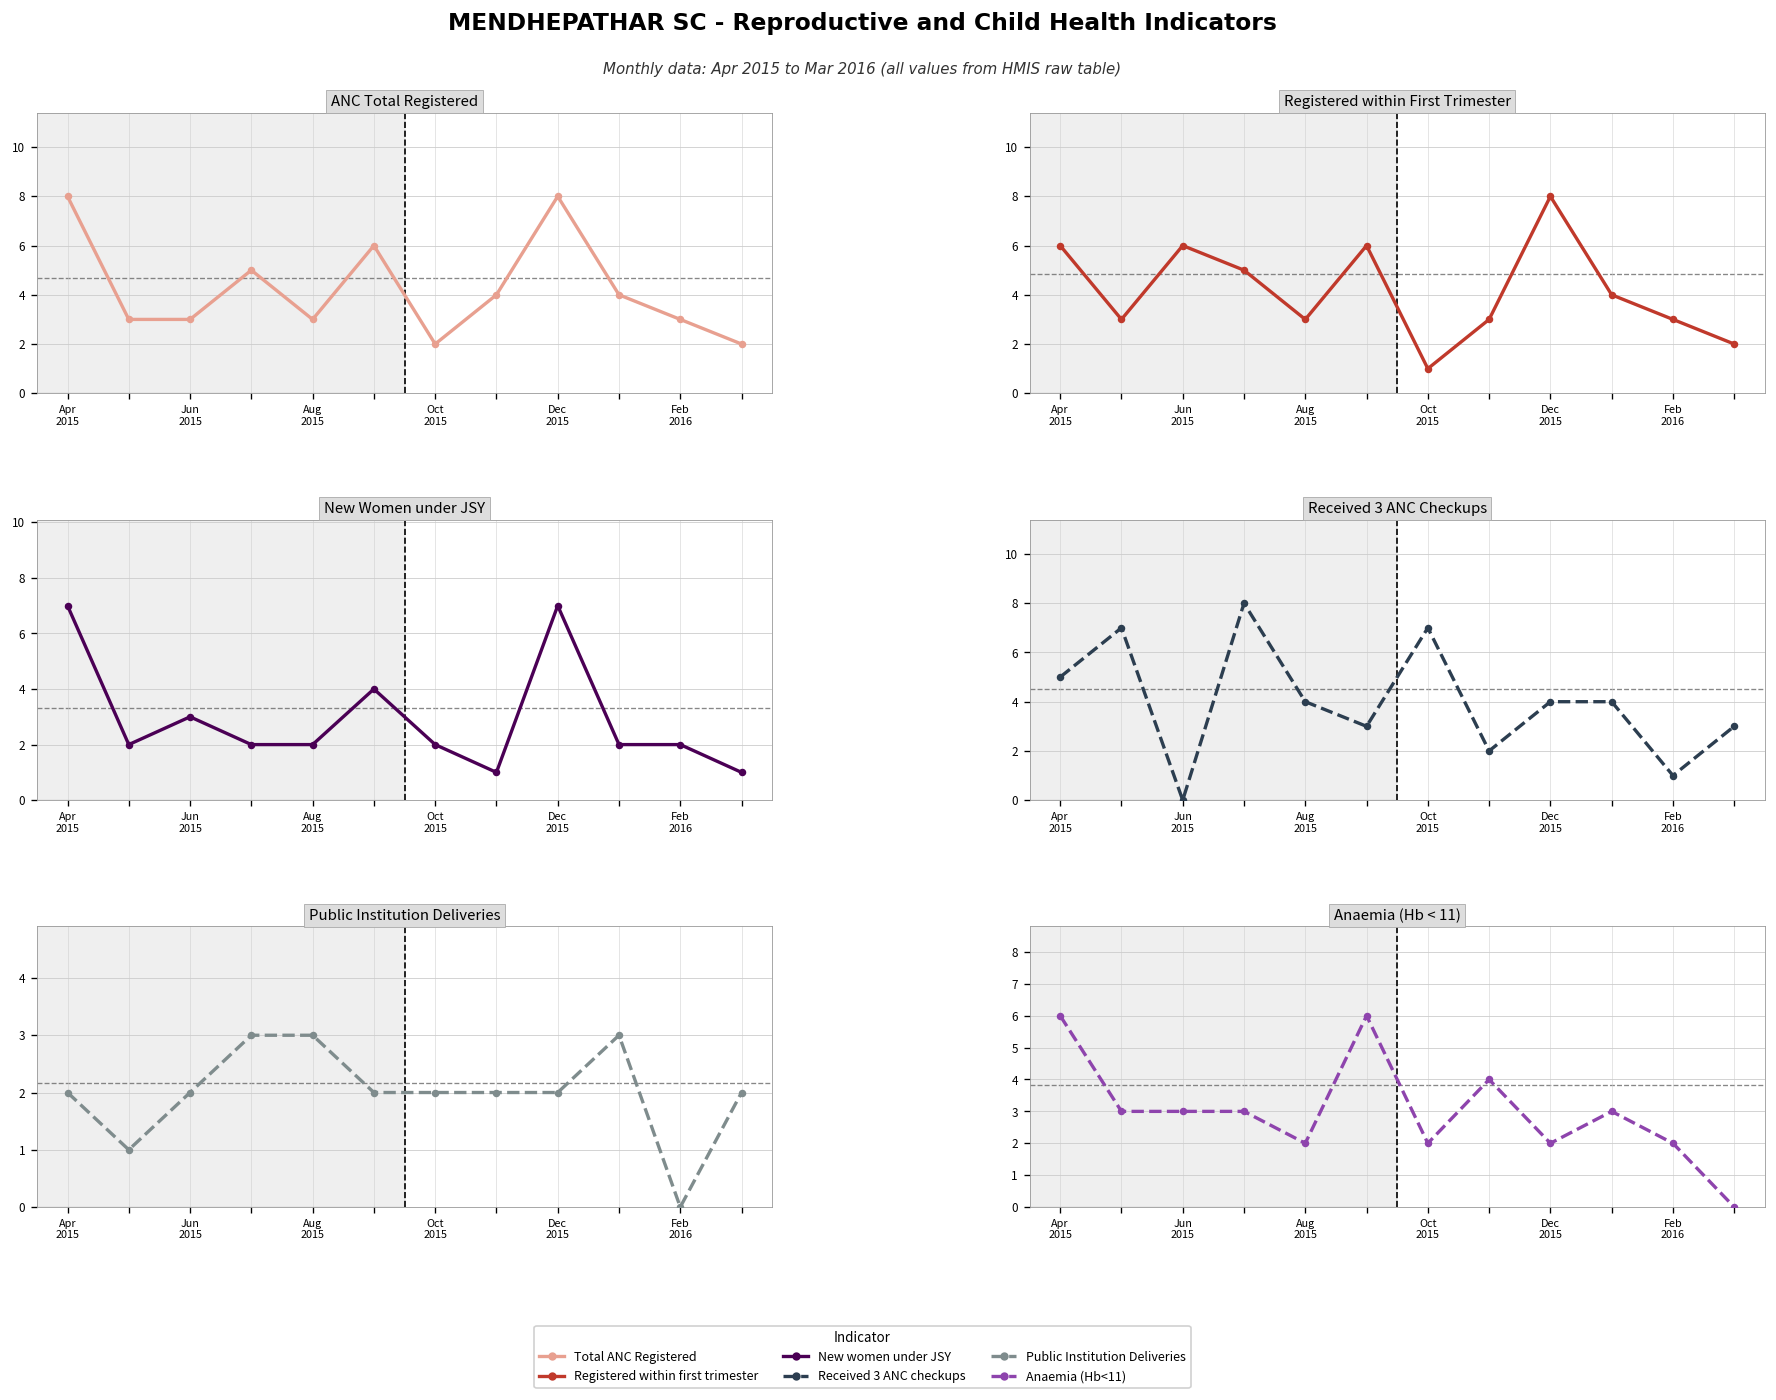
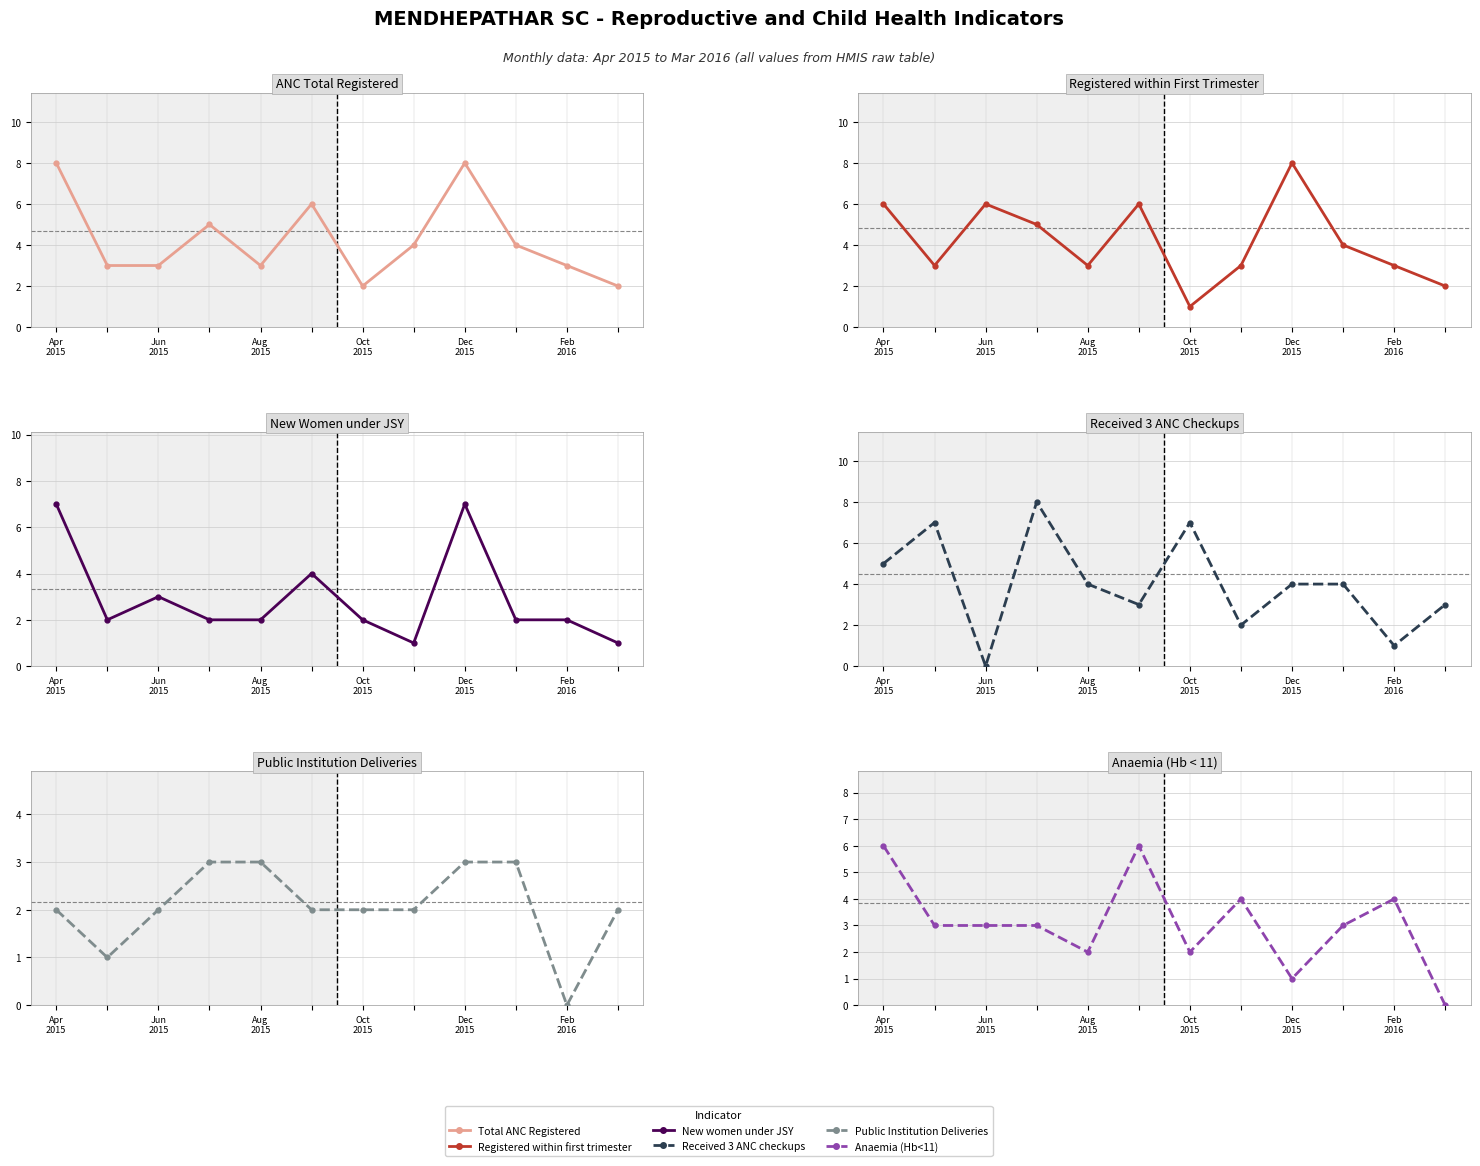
Public Institution Deliveries, Dec 2015: 2 -> 3
Anaemia (Hb < 11), Dec 2015: 2 -> 1
Anaemia (Hb < 11), Feb 2016: 2 -> 4
